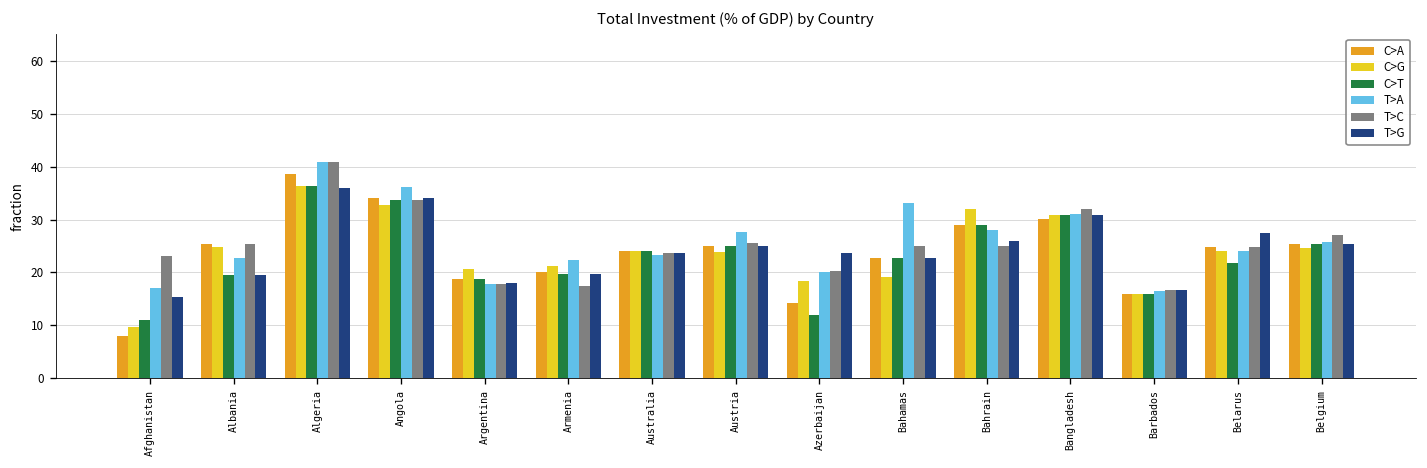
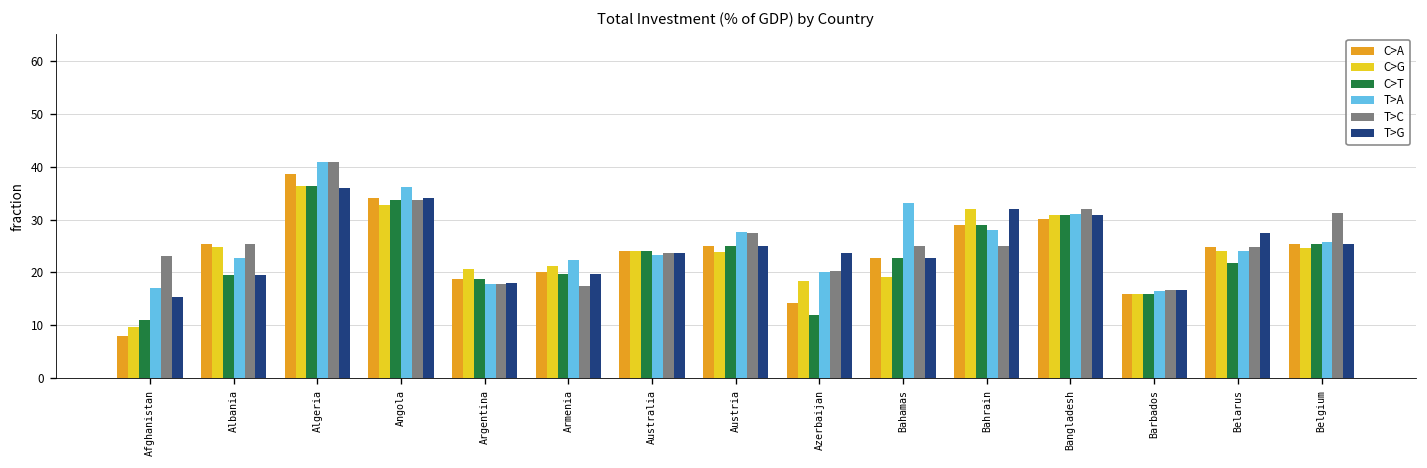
T>C, Austria: 26 -> 28
T>G, Bahrain: 26 -> 32
T>C, Belgium: 27 -> 31
